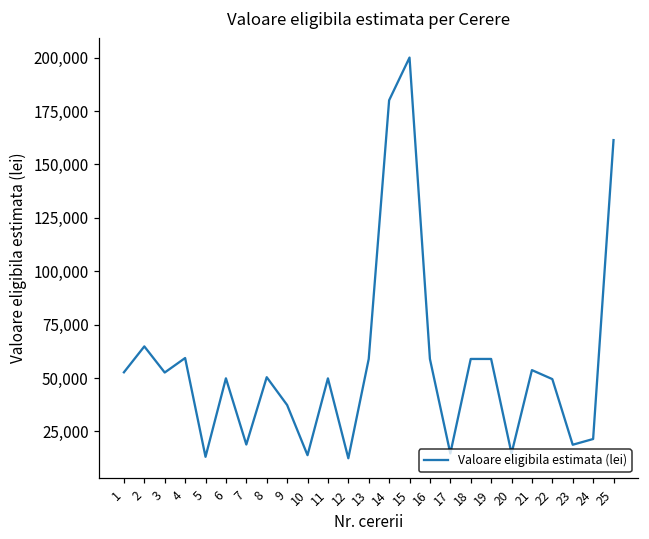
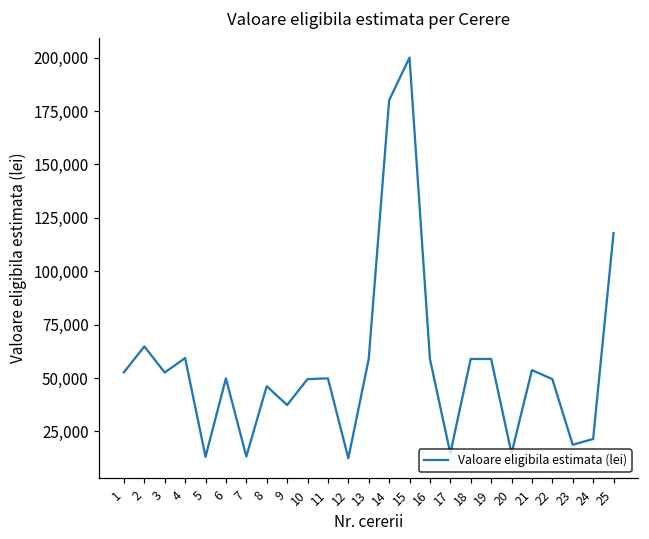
7: 19,000 -> 13,000
8: 50,000 -> 46,000
10: 14,000 -> 50,000
25: 161,000 -> 118,000
